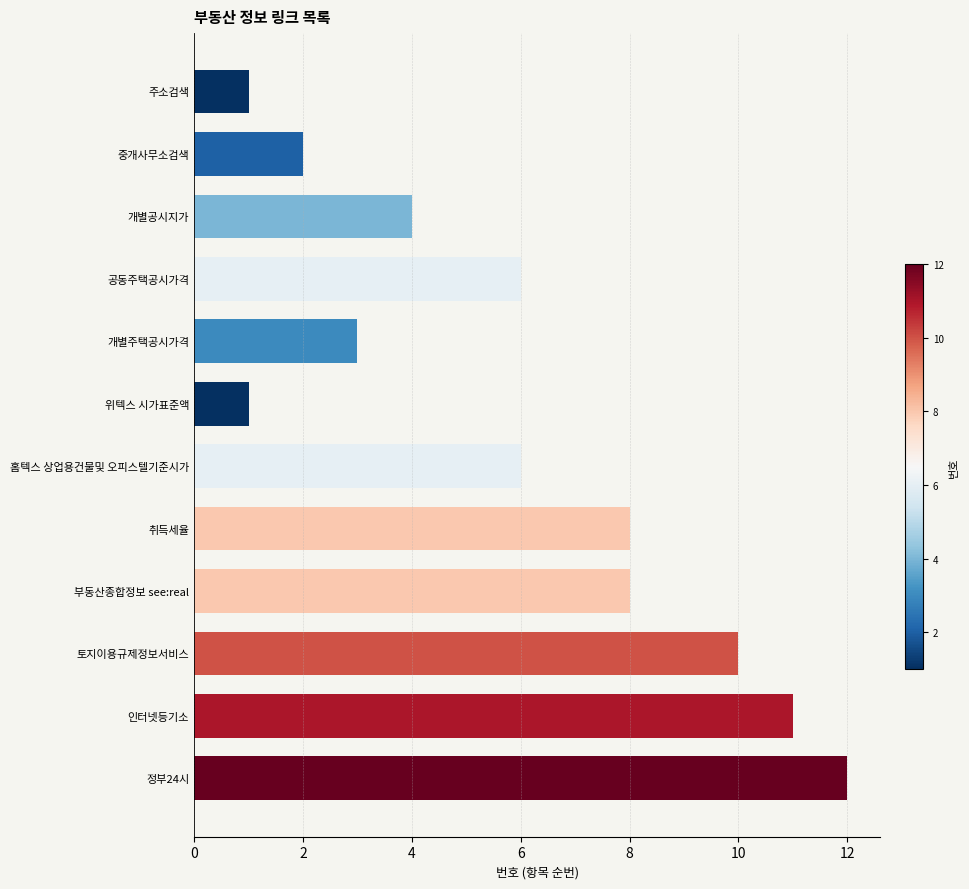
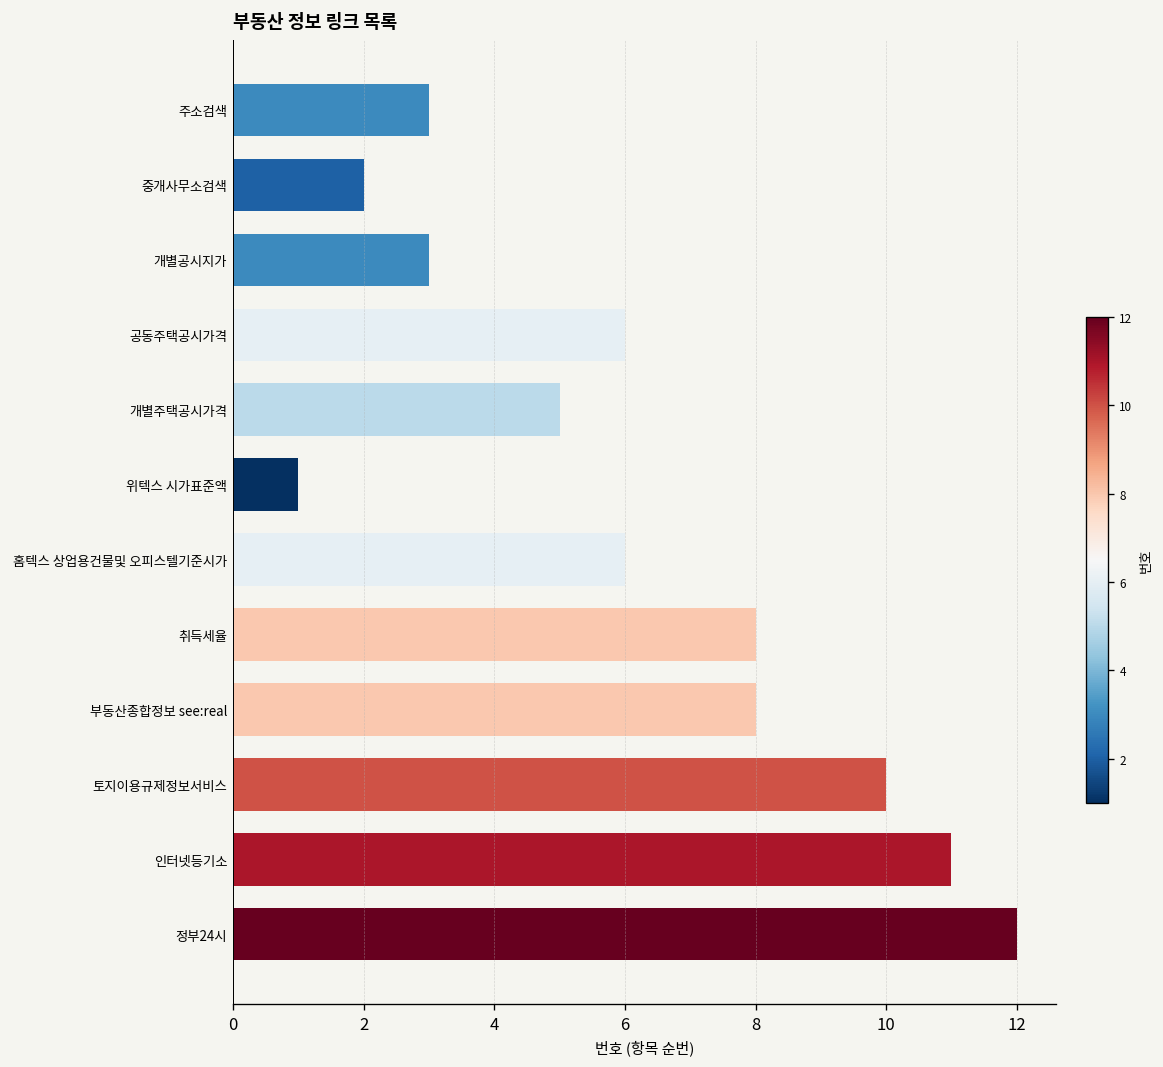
주소검색: 1 -> 3
개별공시지가: 4 -> 3
개별주택공시가격: 3 -> 5
